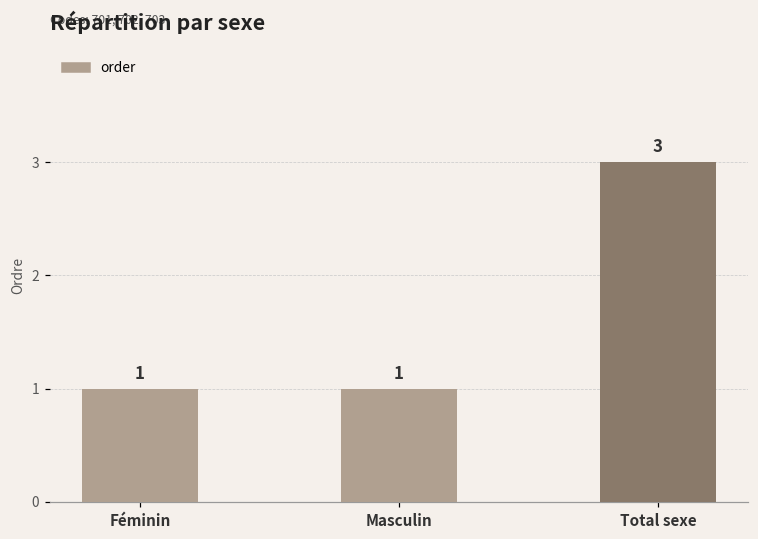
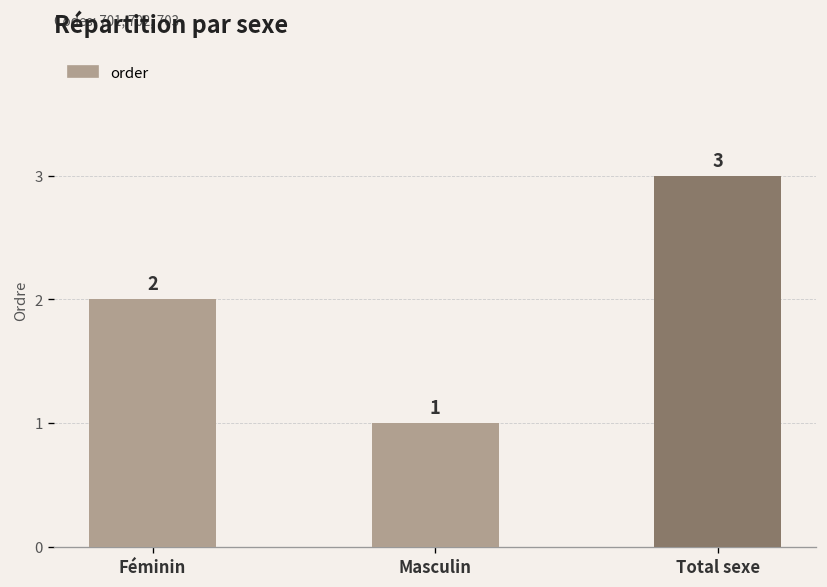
Féminin: 1 -> 2
